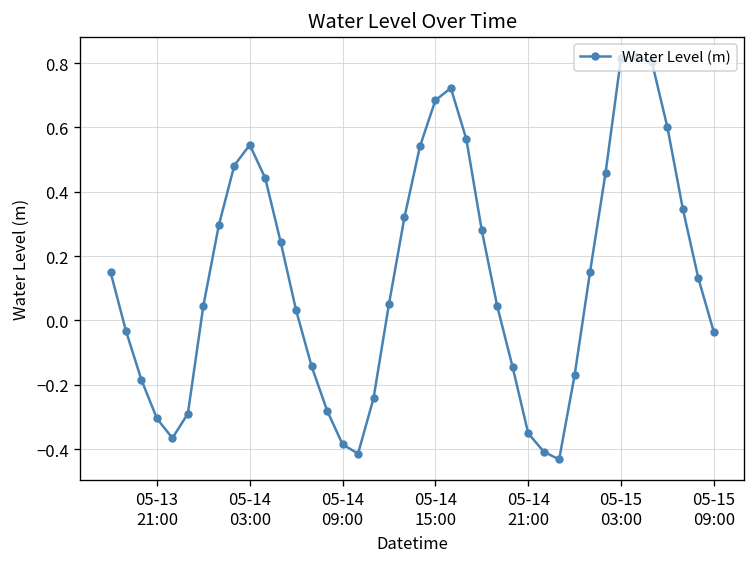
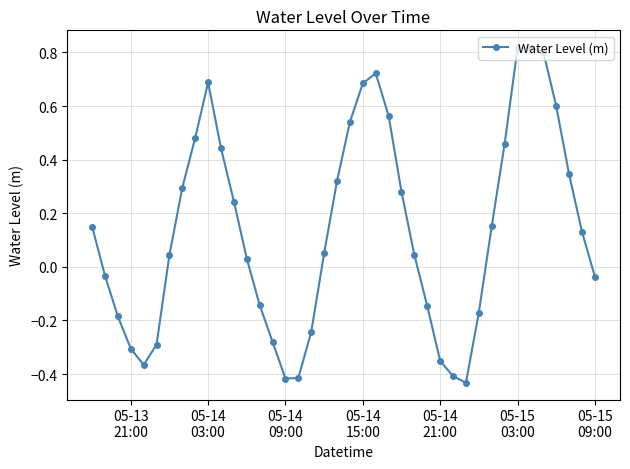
05-14 03:00: 0.55 -> 0.69
05-14 09:00: -0.39 -> -0.42
